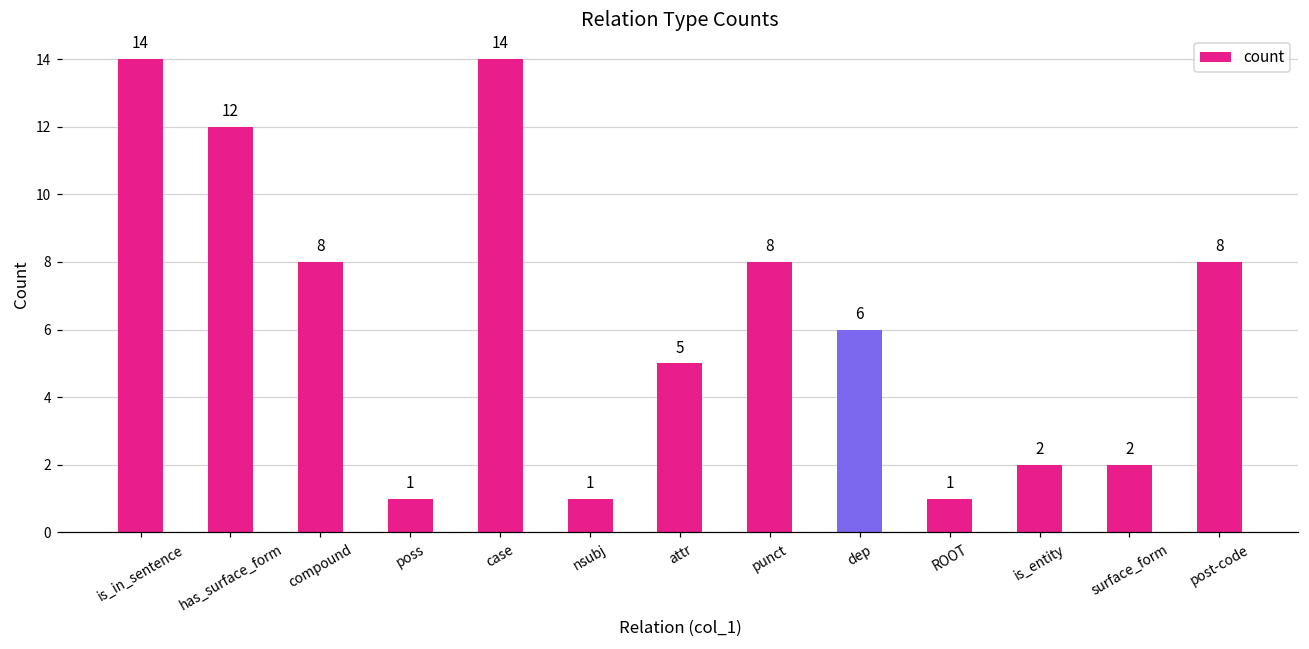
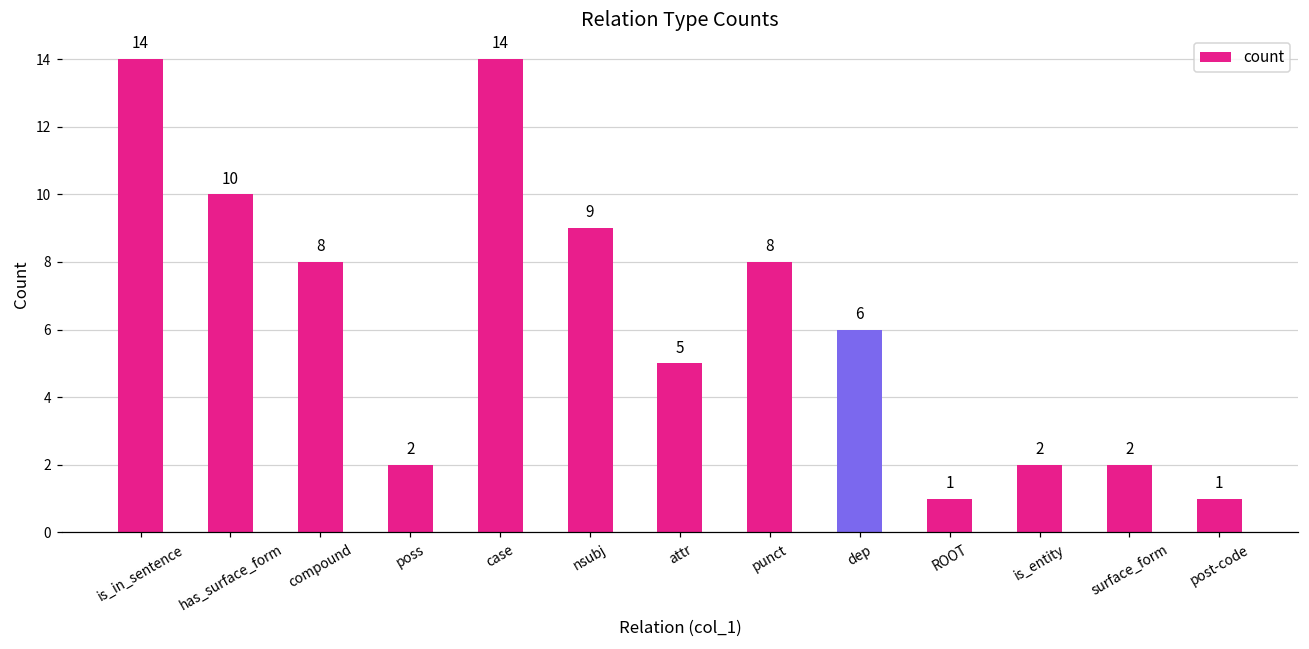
has_surface_form: 12 -> 10
poss: 1 -> 2
nsubj: 1 -> 9
post-code: 8 -> 1
